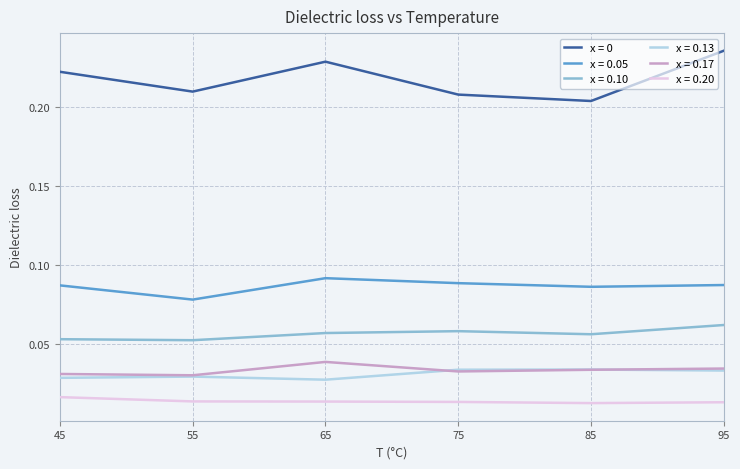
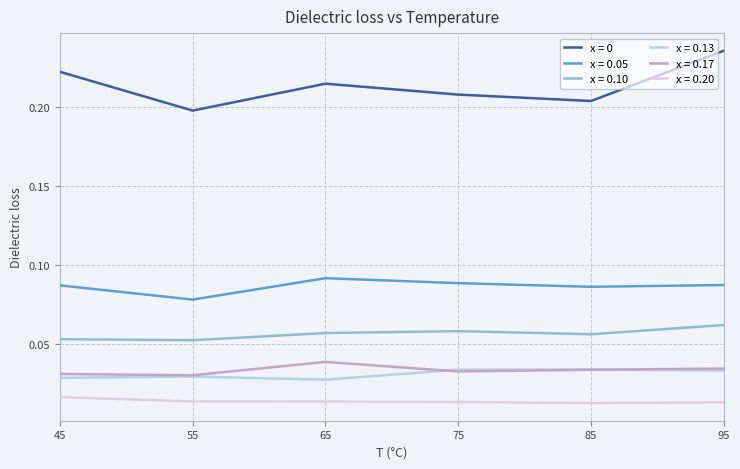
x = 0, 55: 0.210 -> 0.198
x = 0, 65: 0.229 -> 0.215
